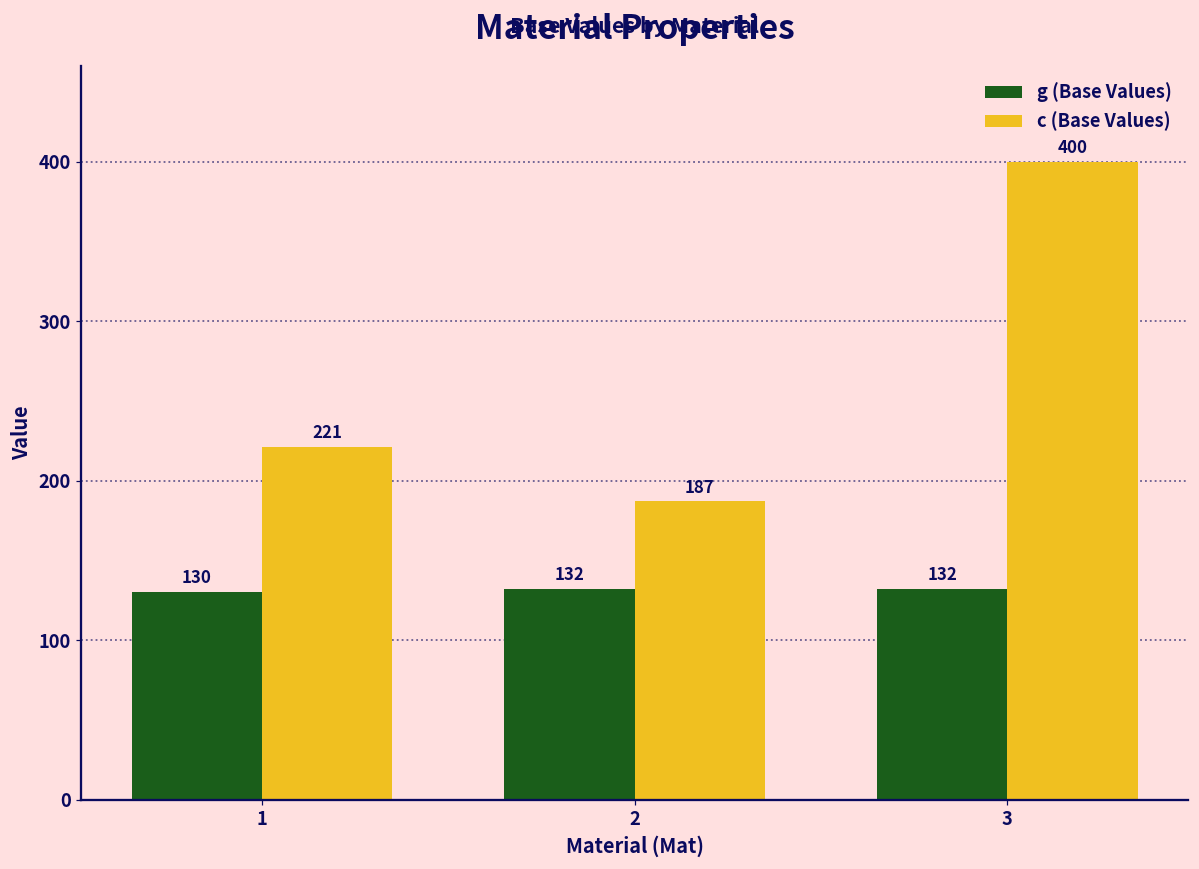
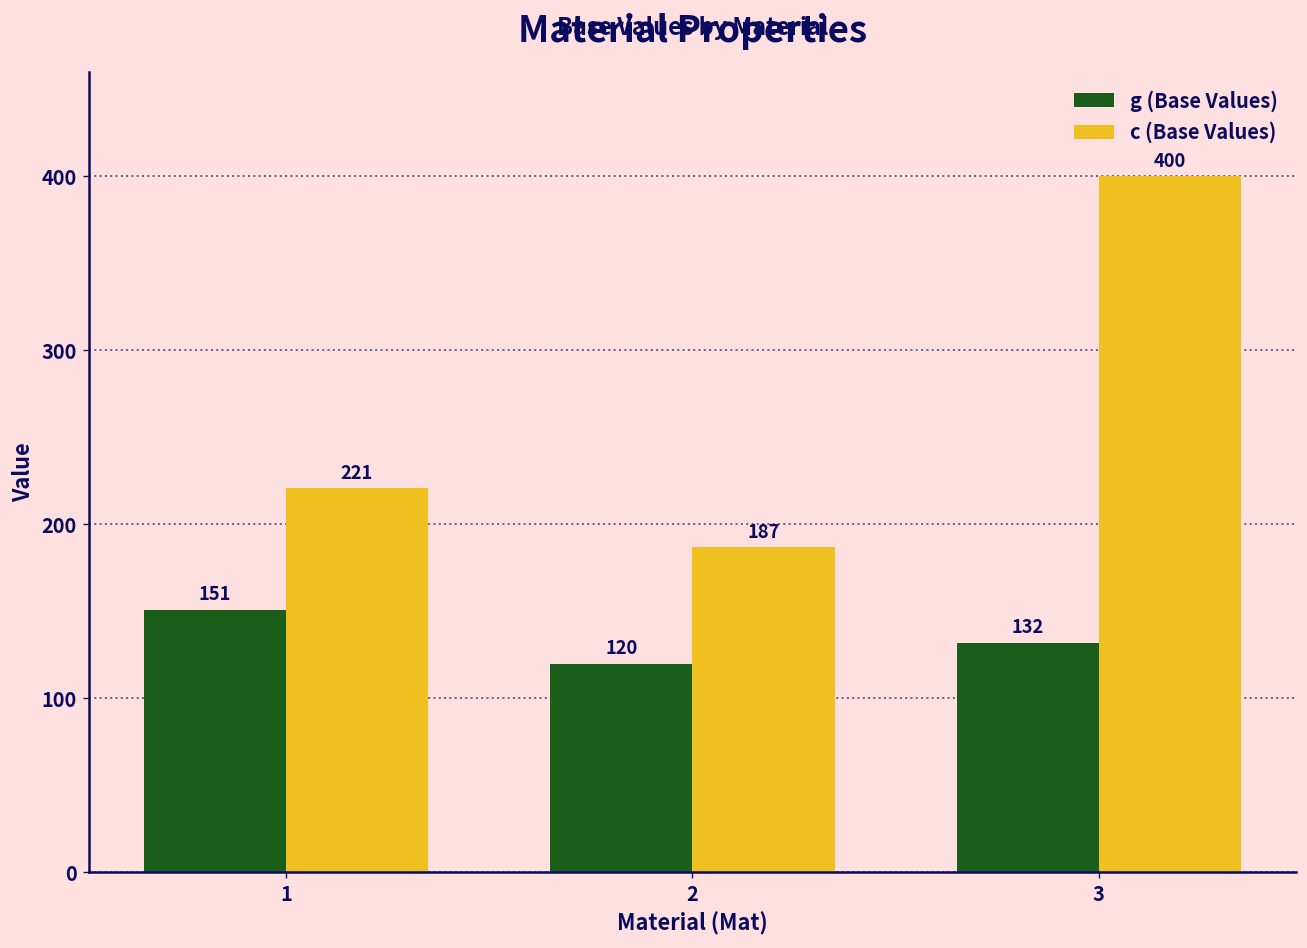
g (Base Values), 1: 130 -> 151
g (Base Values), 2: 132 -> 120
